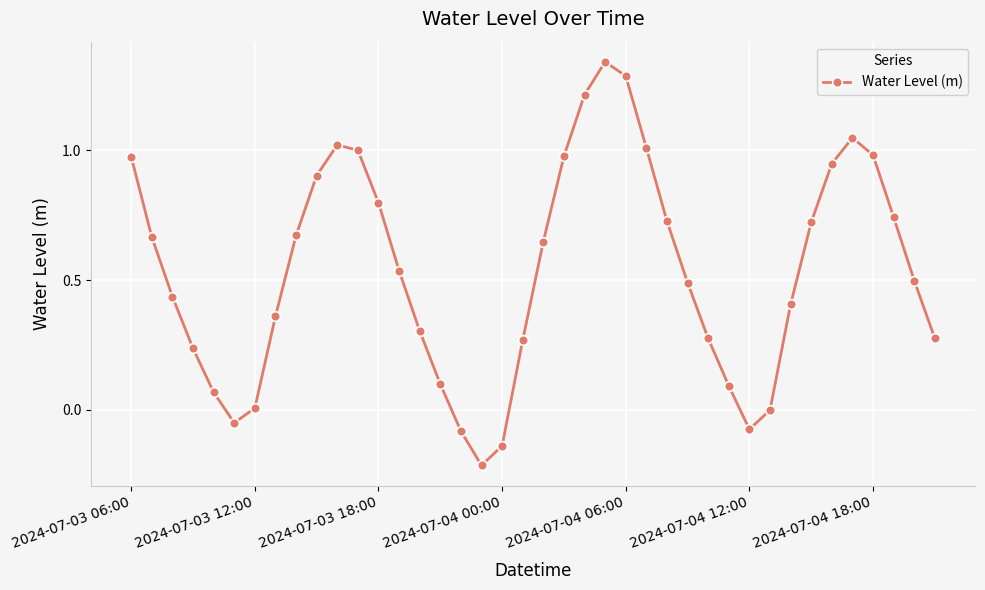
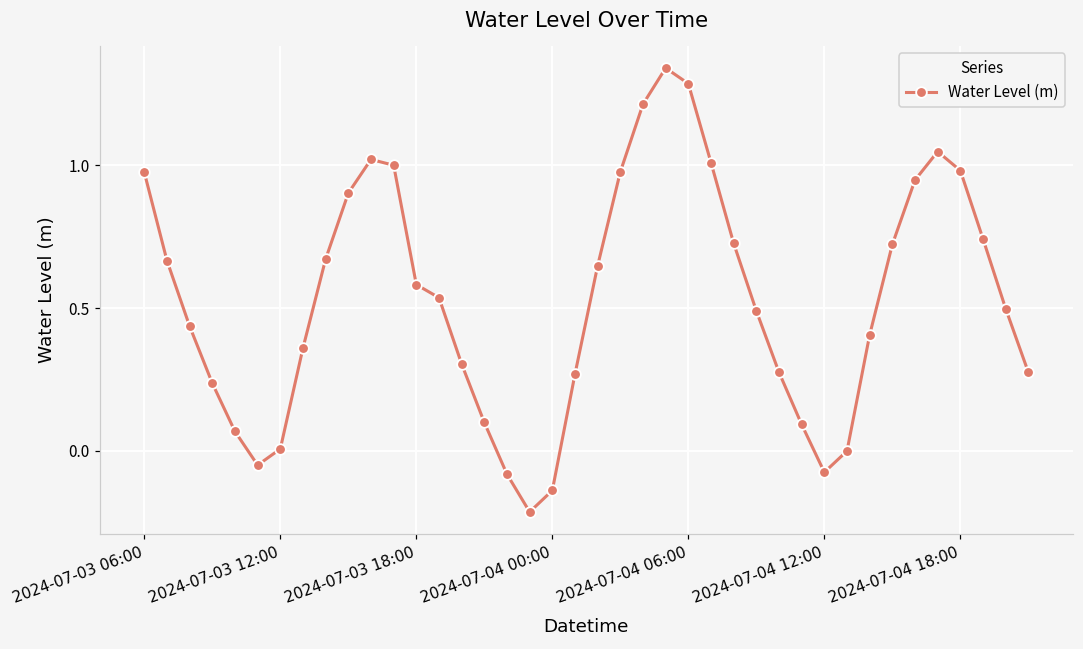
2024-07-03 18:00: 0.80 -> 0.58
